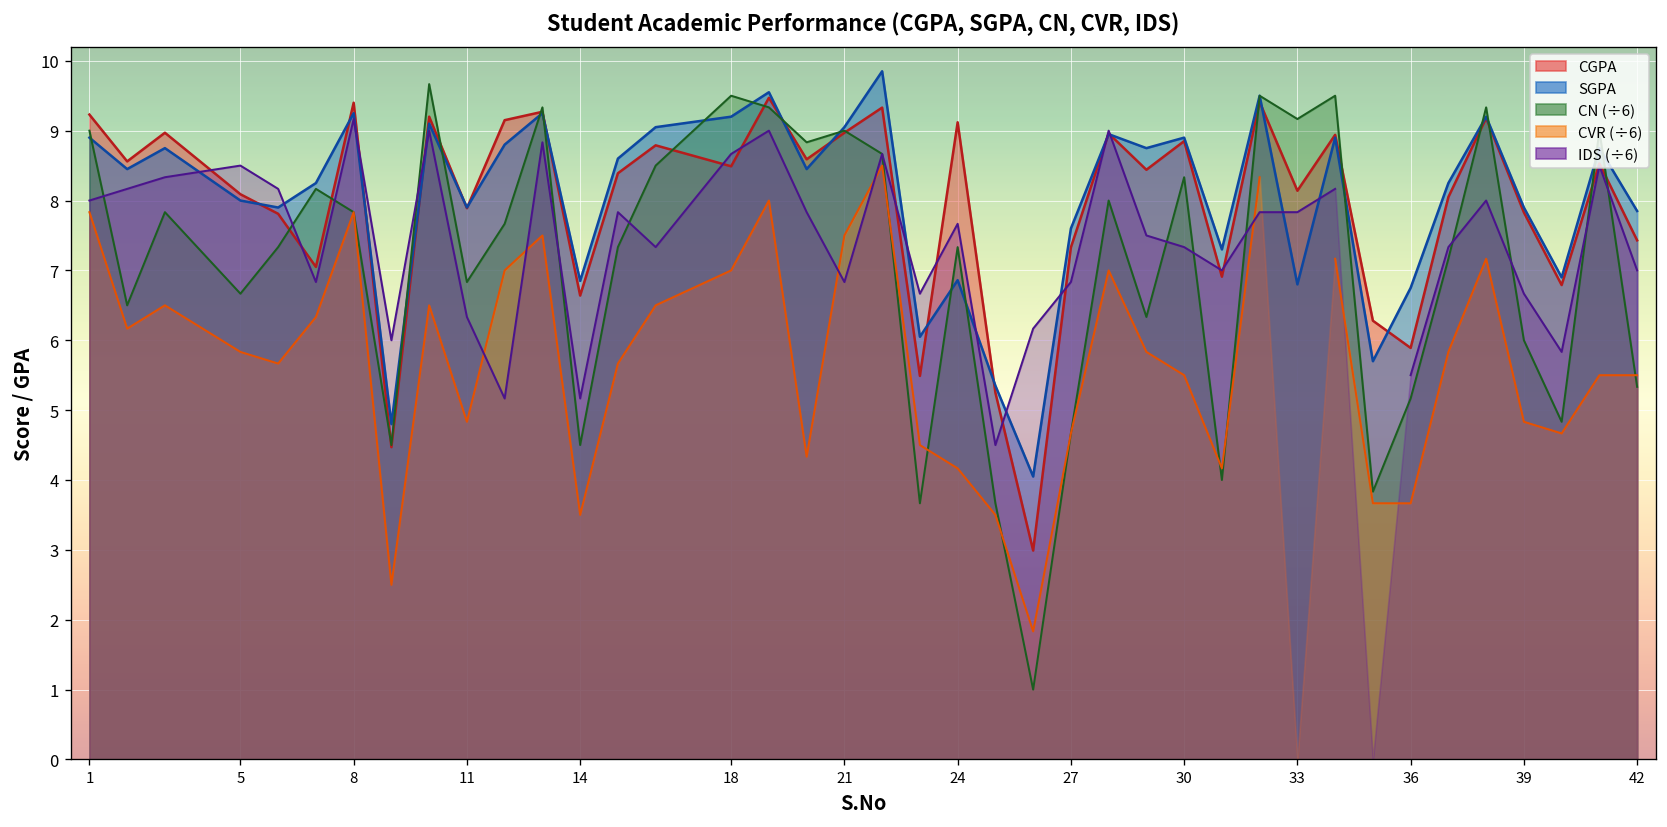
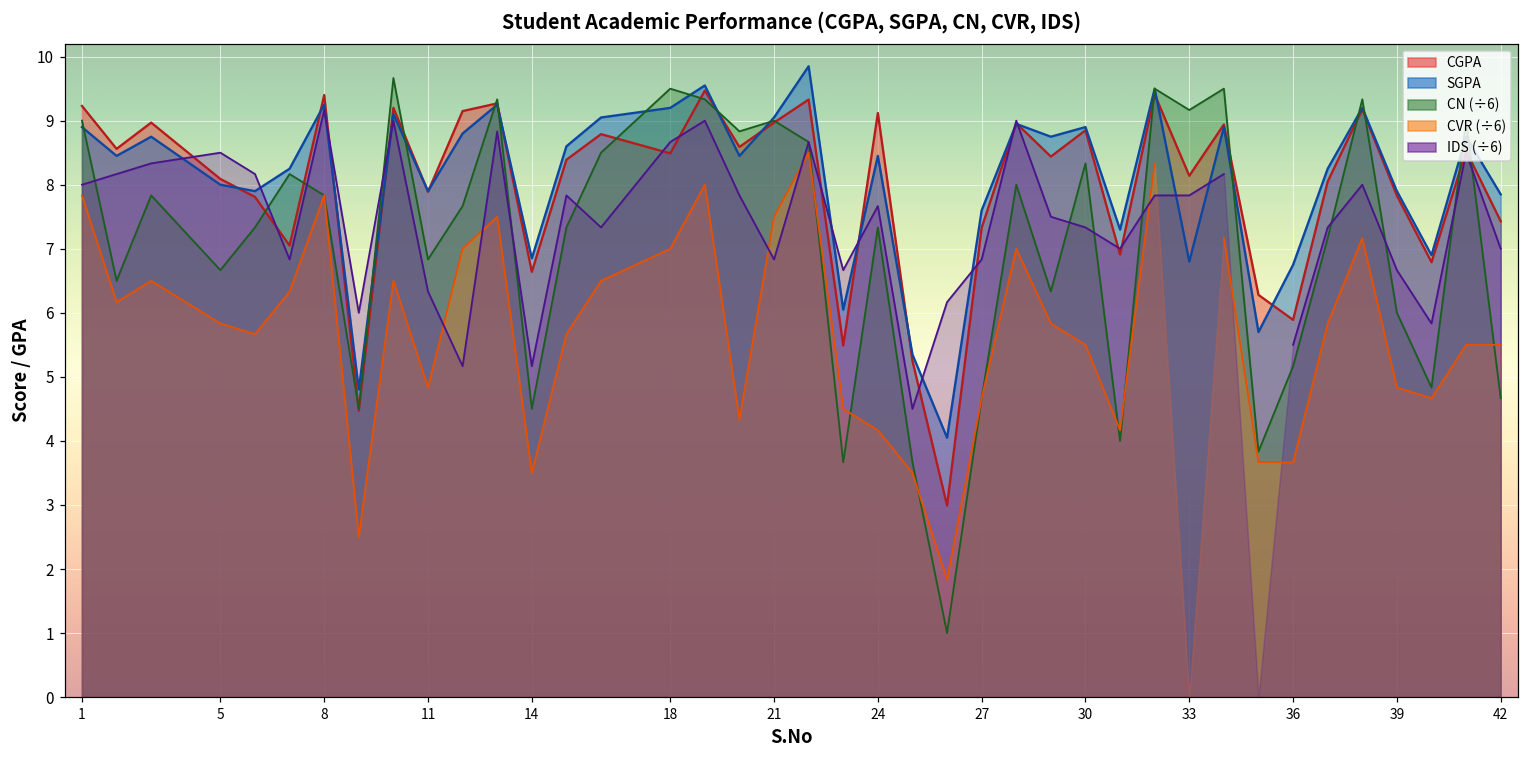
SGPA, 24: 6.9 -> 8.5
CN (÷6), 42: 5.3 -> 4.7
